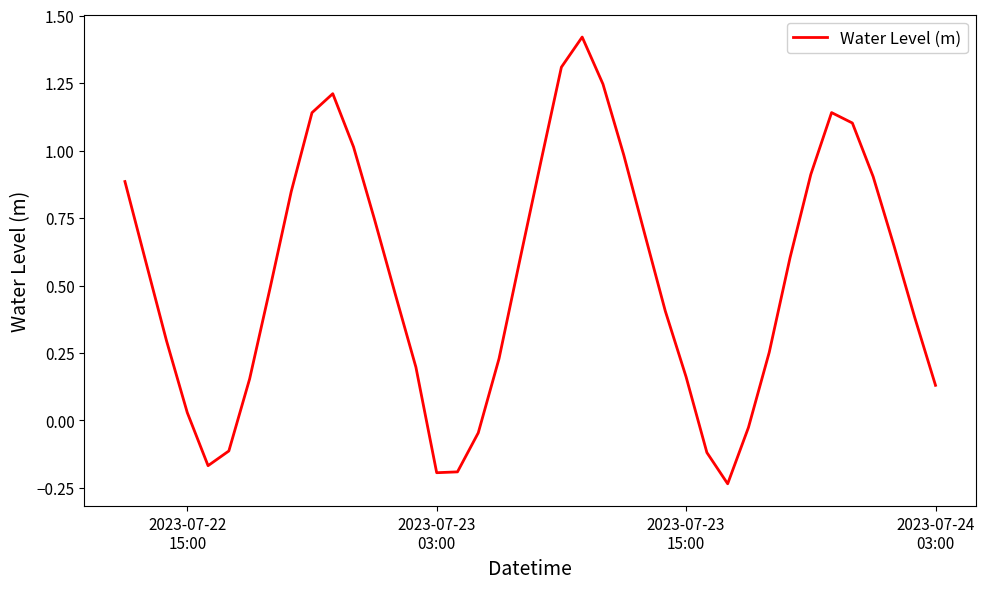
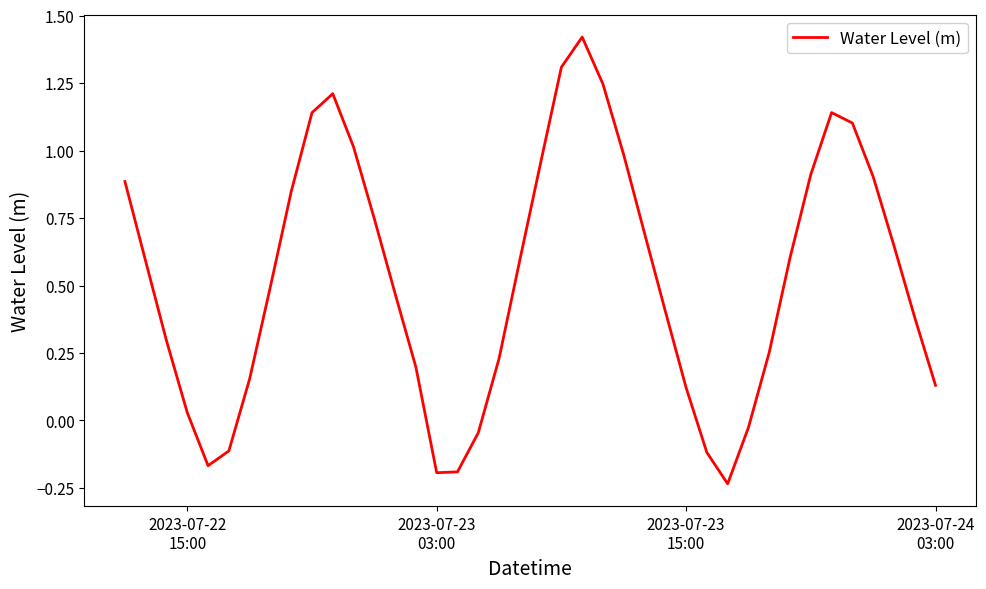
2023-07-23 15:00: 0.16 -> 0.12
